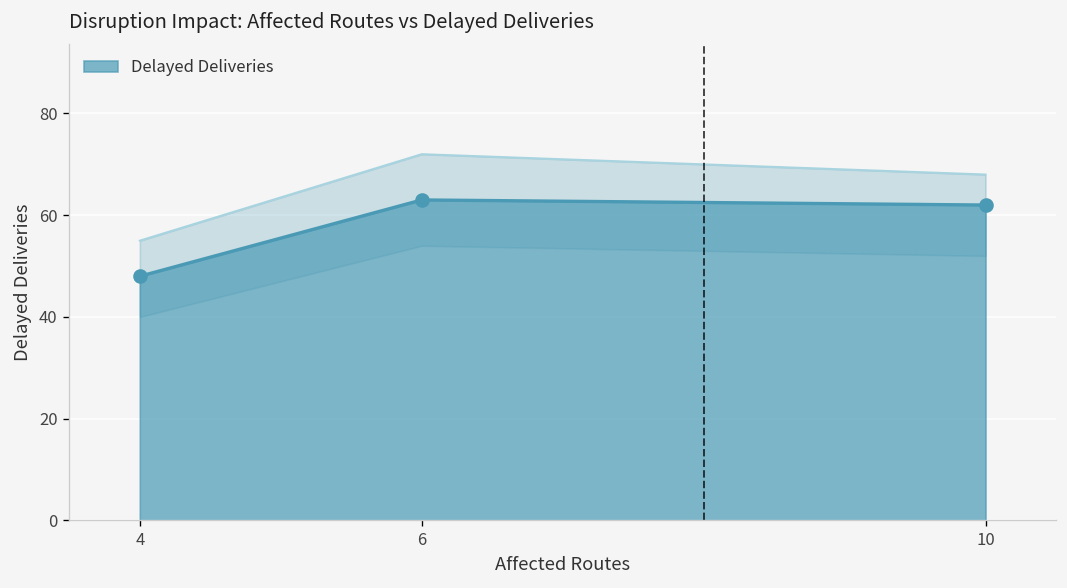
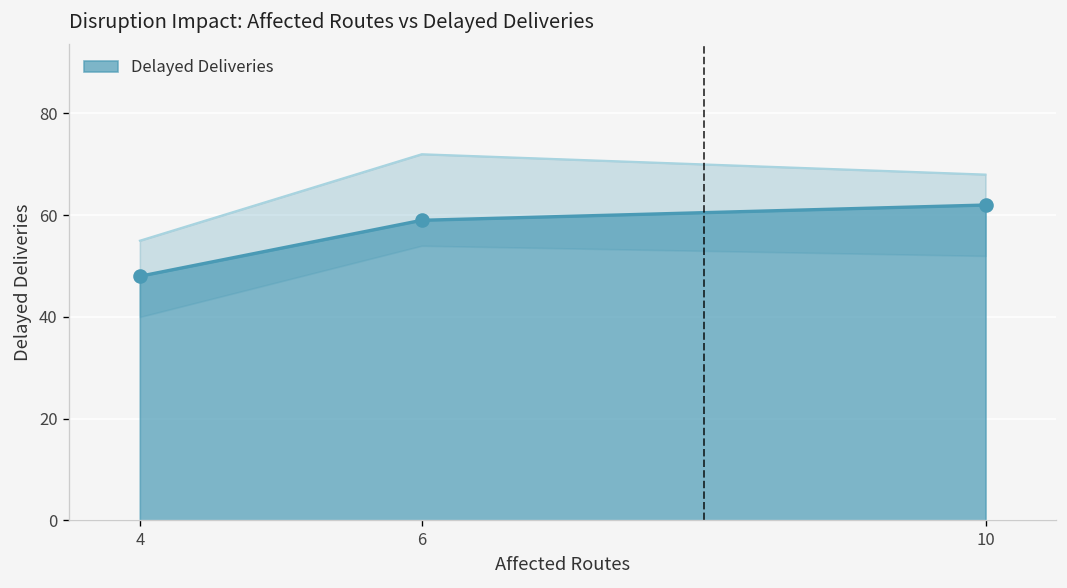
Delayed Deliveries, 6: 63 -> 59
